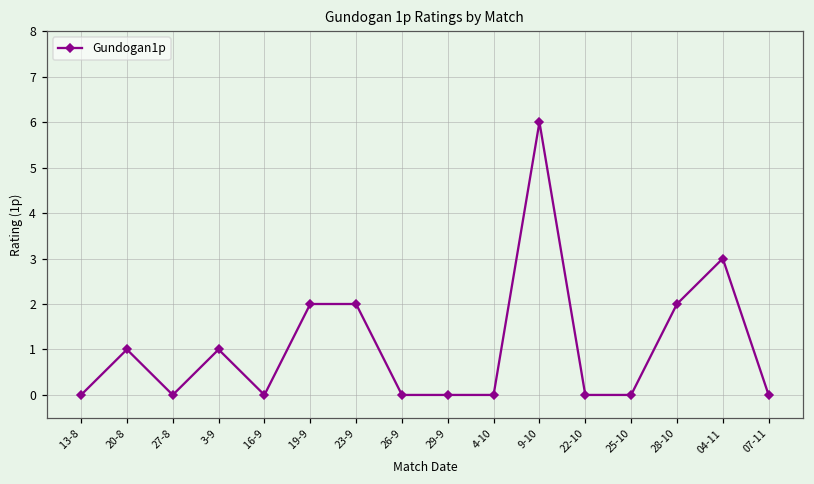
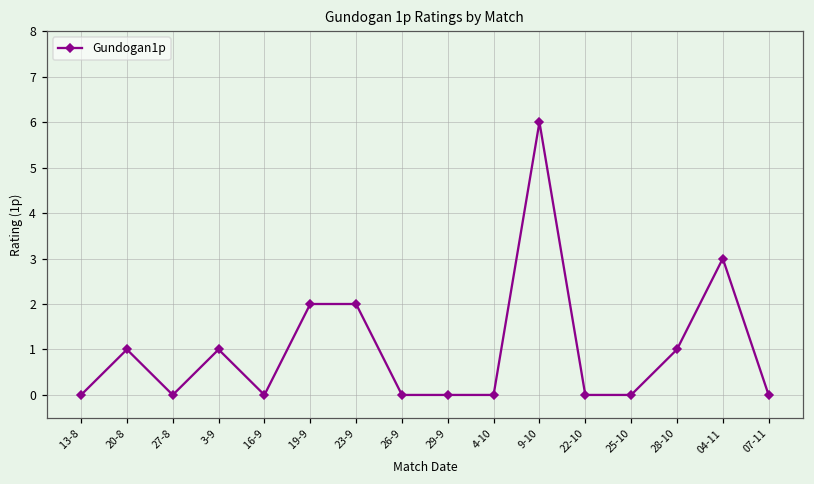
28-10: 2 -> 1
